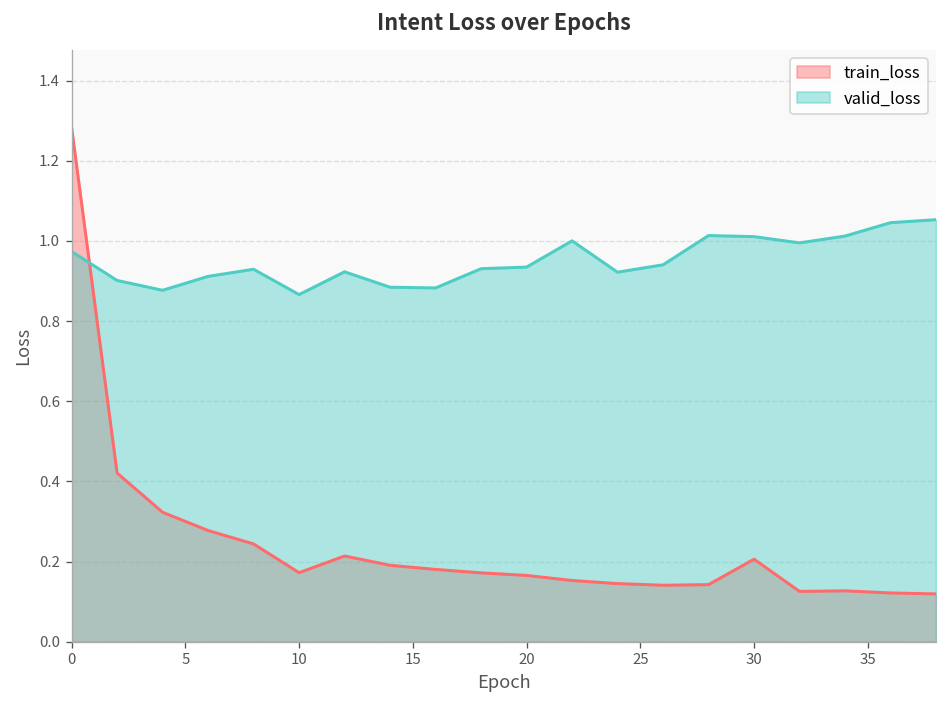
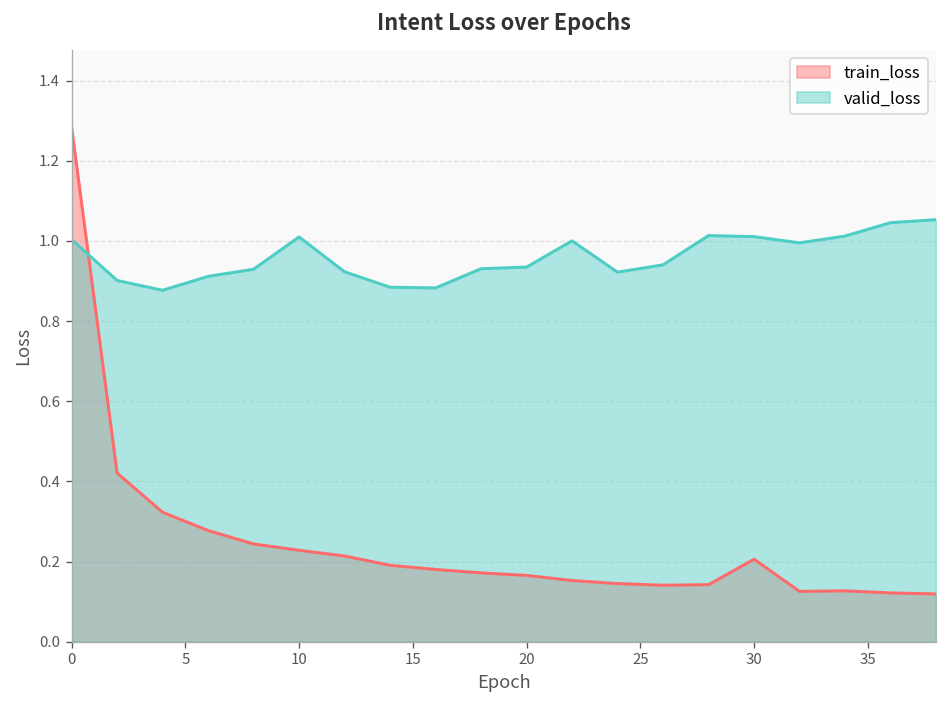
valid_loss, 0: 0.97 -> 1.00
train_loss, 10: 0.17 -> 0.23
valid_loss, 10: 0.87 -> 1.01
